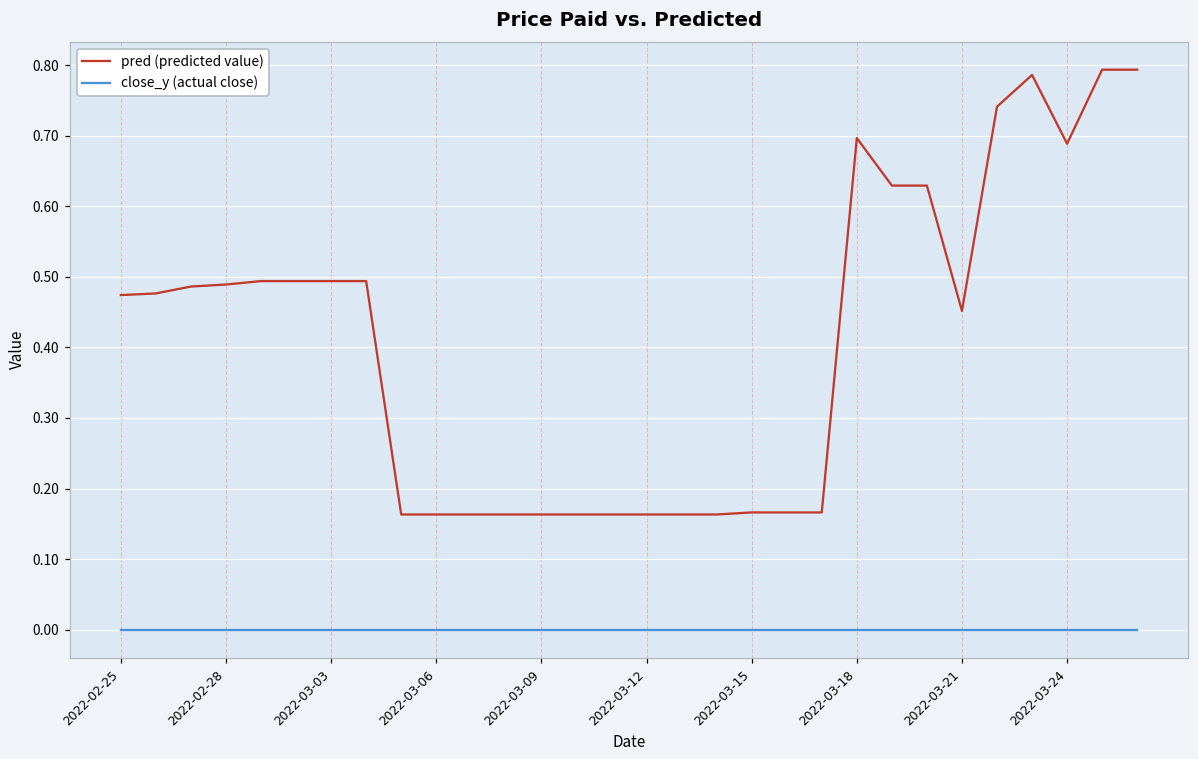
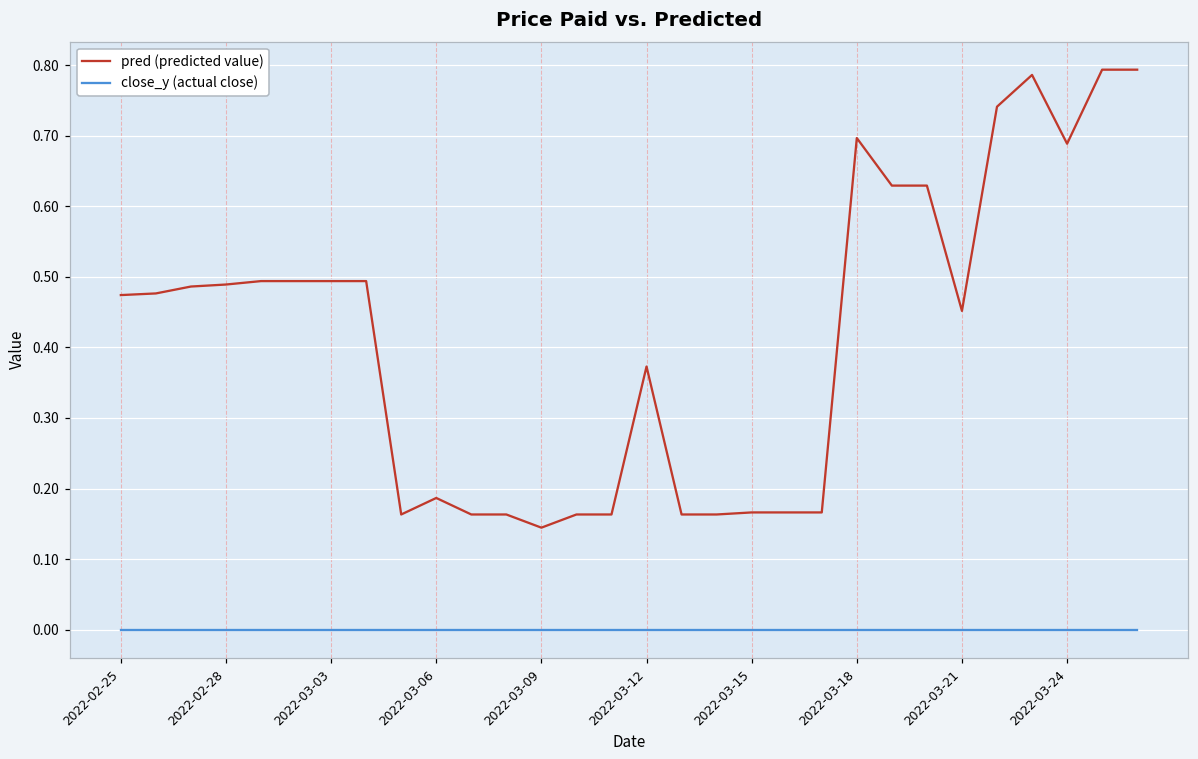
pred (predicted value), 2022-03-06: 0.16 -> 0.19
pred (predicted value), 2022-03-09: 0.16 -> 0.14
pred (predicted value), 2022-03-12: 0.16 -> 0.37
